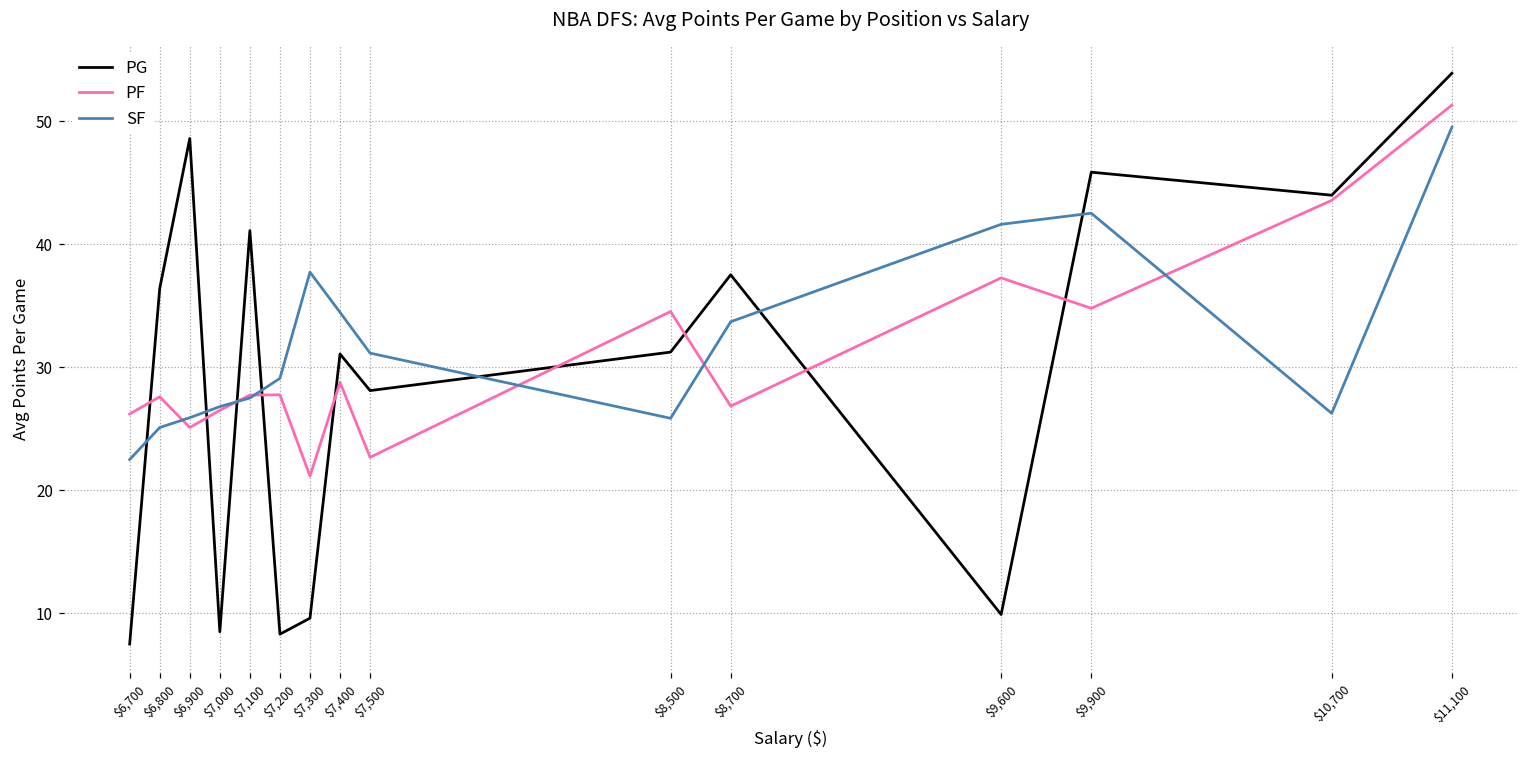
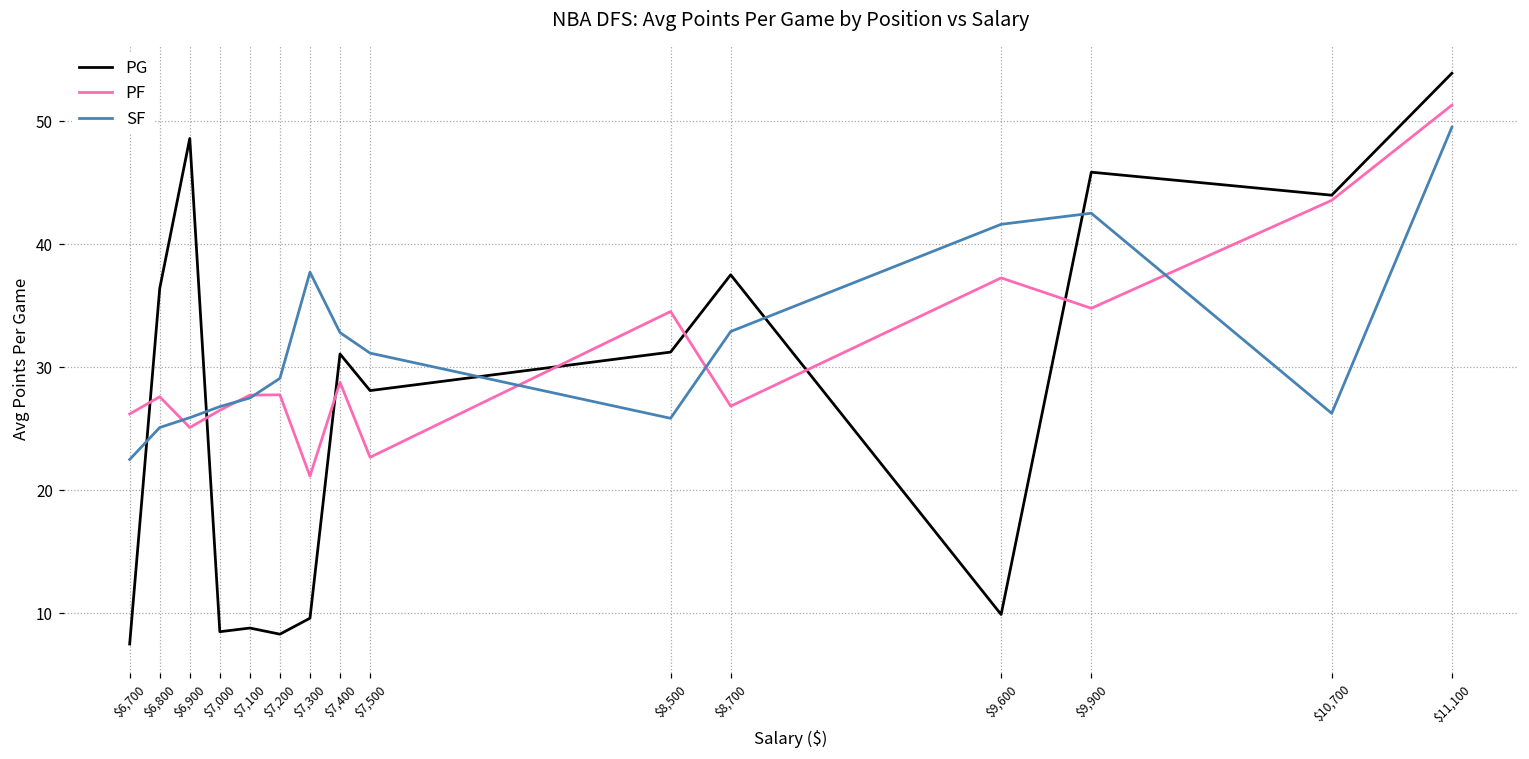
PG, $7,100: 41.1 -> 8.8
SF, $7,400: 34.5 -> 32.8
SF, $8,700: 33.7 -> 32.9
